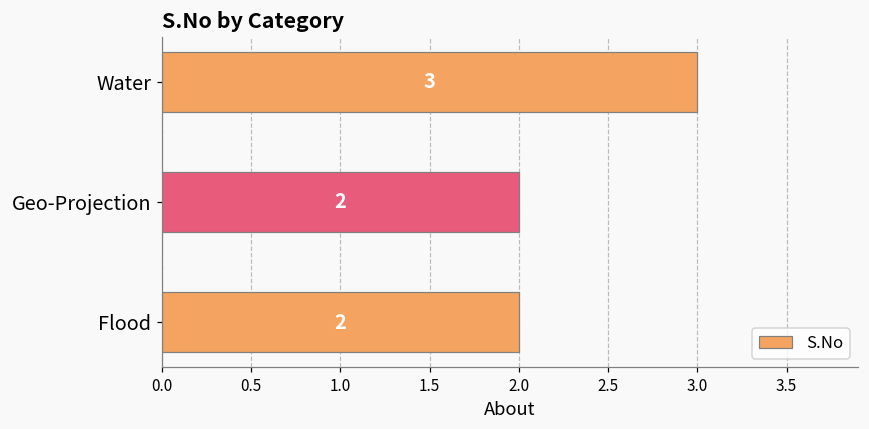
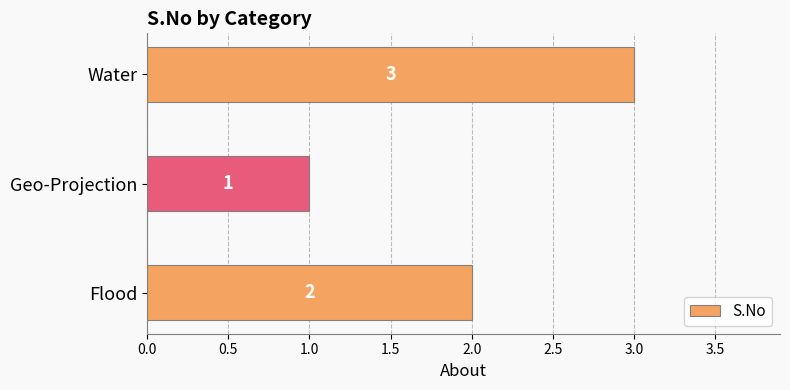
Geo-Projection: 2 -> 1
